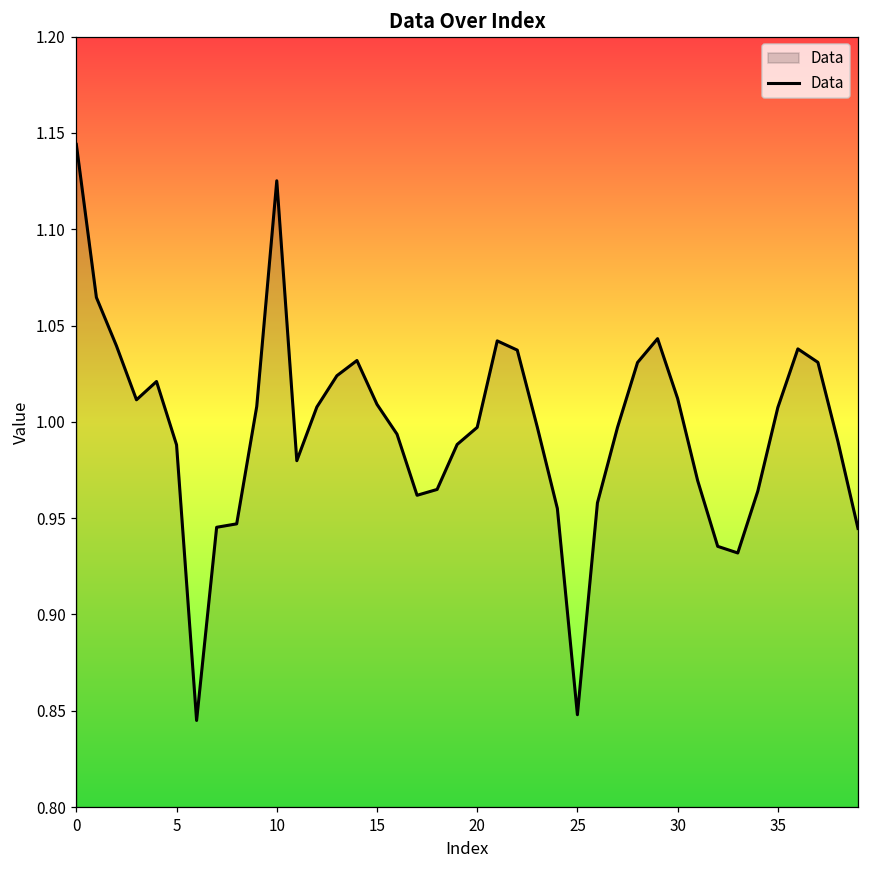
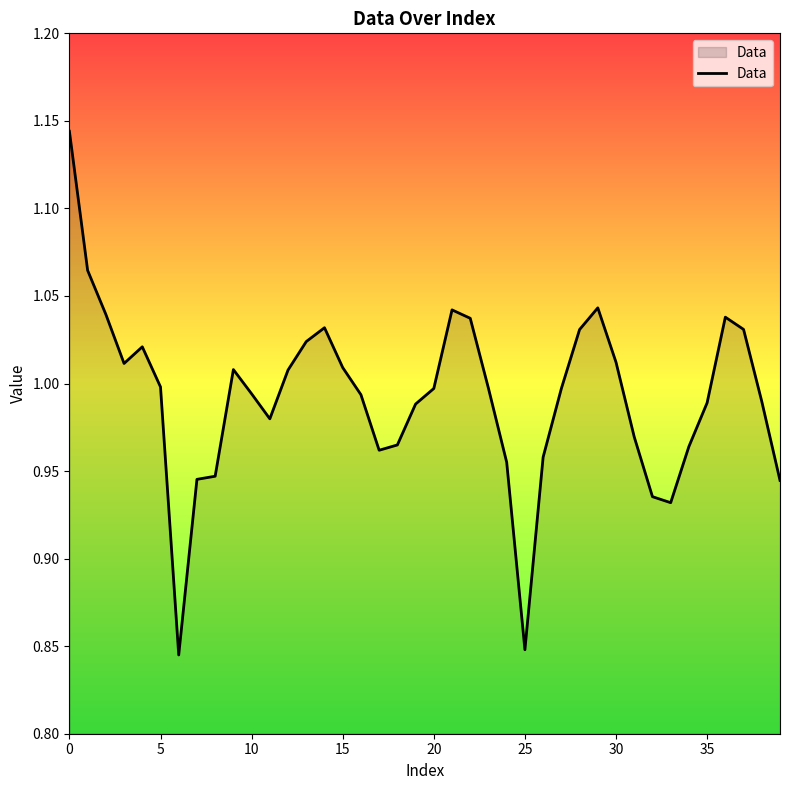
5: 0.988 -> 0.998
10: 1.125 -> 0.994
35: 1.007 -> 0.989
